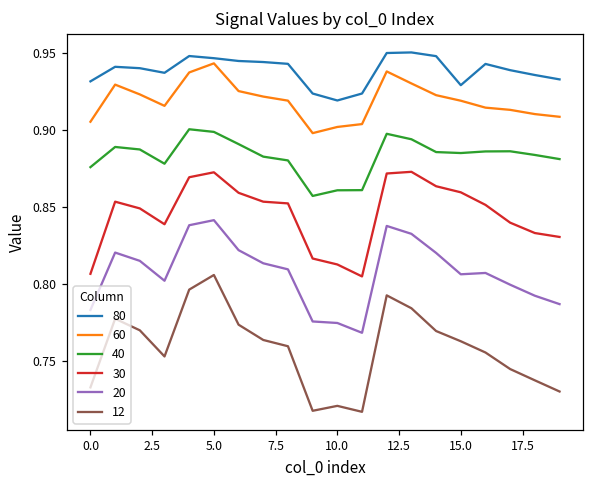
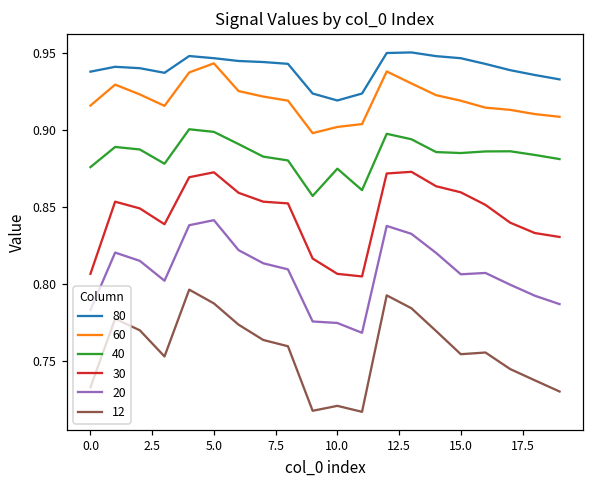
80, 0.0: 0.932 -> 0.938
60, 0.0: 0.906 -> 0.916
12, 5.0: 0.806 -> 0.788
40, 10.0: 0.861 -> 0.875
30, 10.0: 0.813 -> 0.807
80, 15.0: 0.929 -> 0.947
12, 15.0: 0.763 -> 0.755
